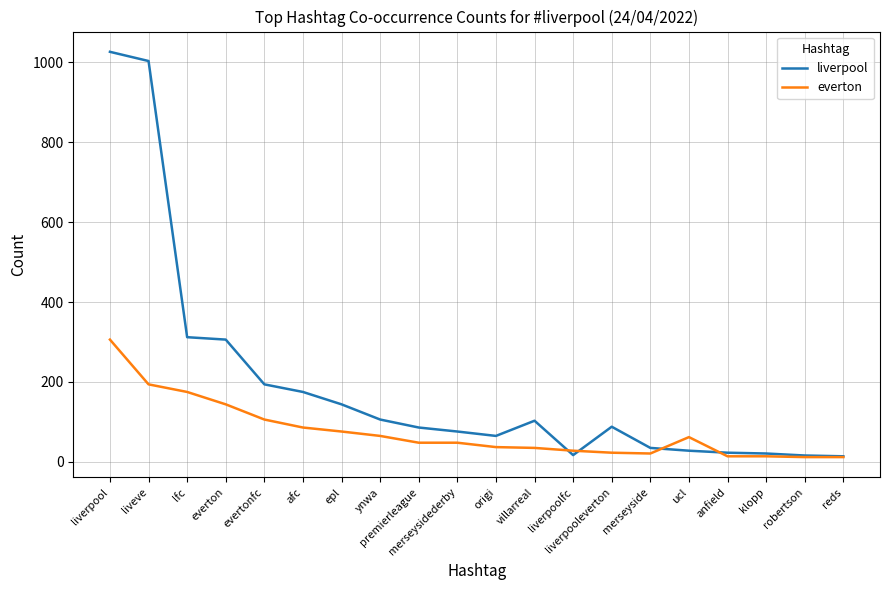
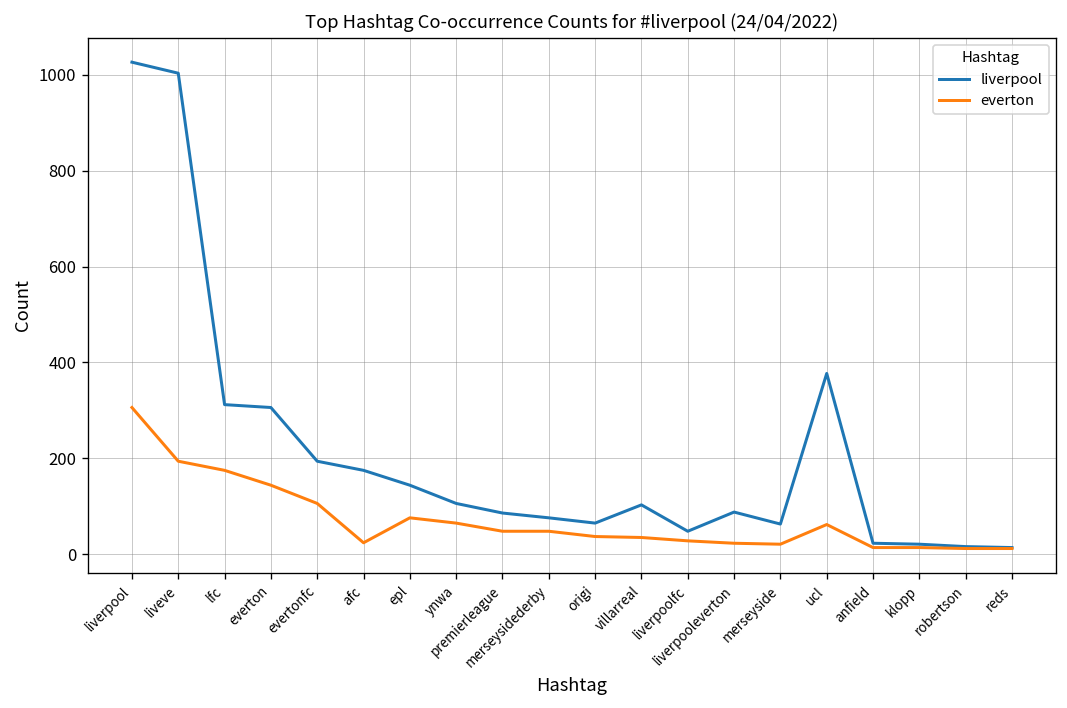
everton, afc: 90 -> 20
liverpool, liverpoolfc: 20 -> 50
liverpool, merseyside: 40 -> 60
liverpool, ucl: 30 -> 380
